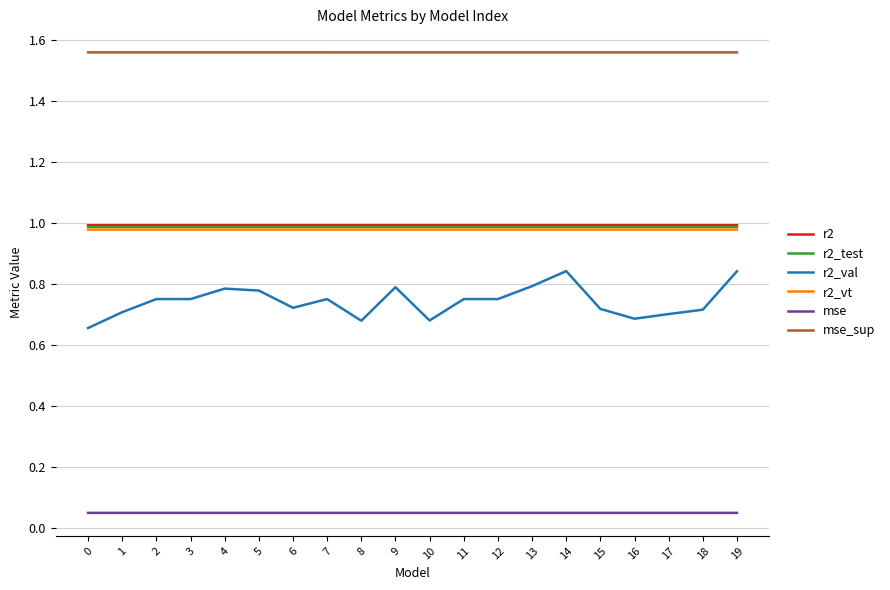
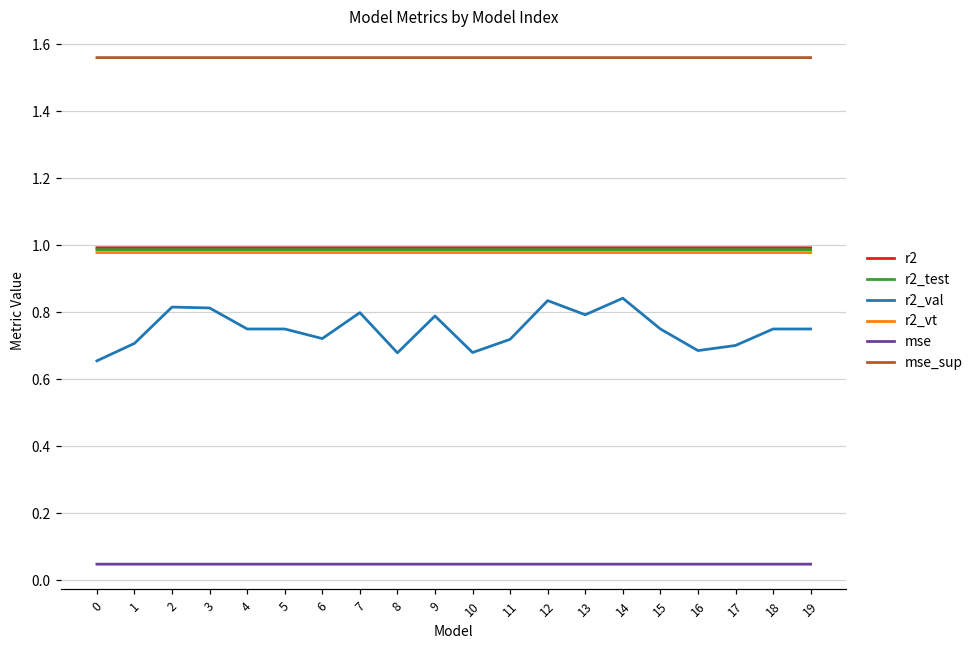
r2_val, 2: 0.75 -> 0.82
r2_val, 3: 0.75 -> 0.81
r2_val, 4: 0.78 -> 0.75
r2_val, 5: 0.78 -> 0.75
r2_val, 7: 0.75 -> 0.80
r2_val, 11: 0.75 -> 0.72
r2_val, 12: 0.75 -> 0.84
r2_val, 15: 0.72 -> 0.75
r2_val, 18: 0.72 -> 0.75
r2_val, 19: 0.84 -> 0.75
